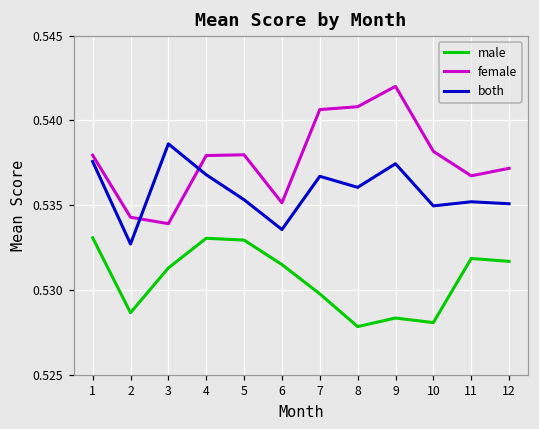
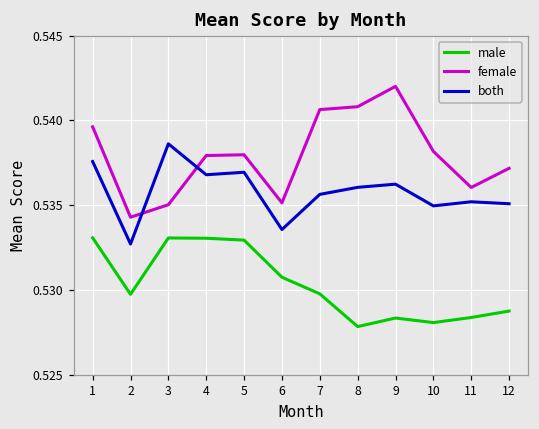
female, 1: 0.5379 -> 0.5396
male, 2: 0.5287 -> 0.5297
male, 3: 0.5313 -> 0.5331
female, 3: 0.5339 -> 0.5350
both, 5: 0.5353 -> 0.5369
male, 6: 0.5315 -> 0.5308
both, 7: 0.5367 -> 0.5356
both, 9: 0.5374 -> 0.5362
male, 11: 0.5319 -> 0.5284
female, 11: 0.5367 -> 0.5360
male, 12: 0.5317 -> 0.5288
